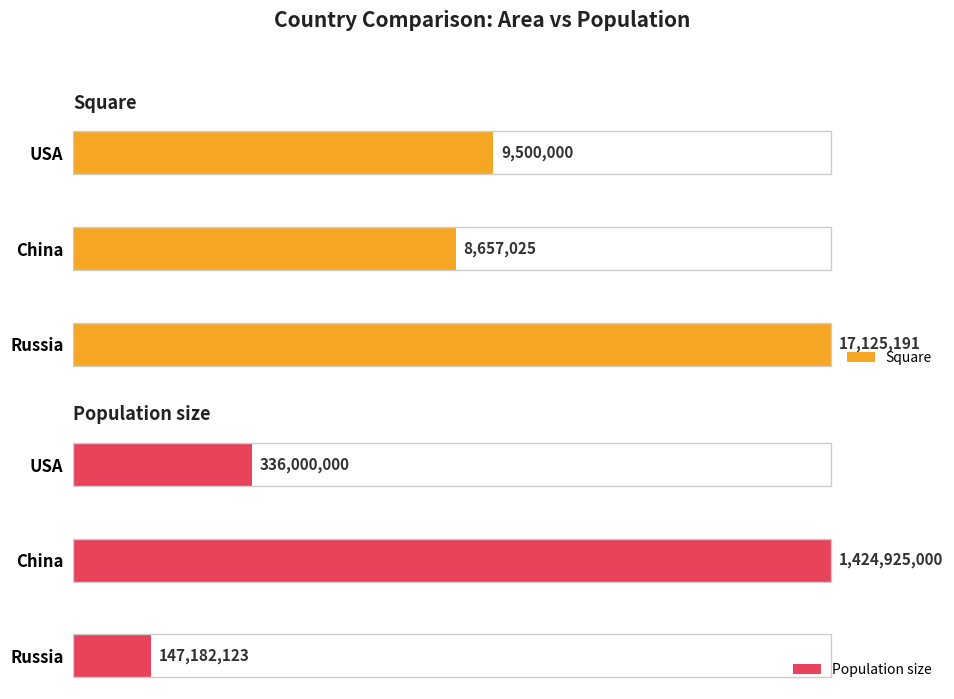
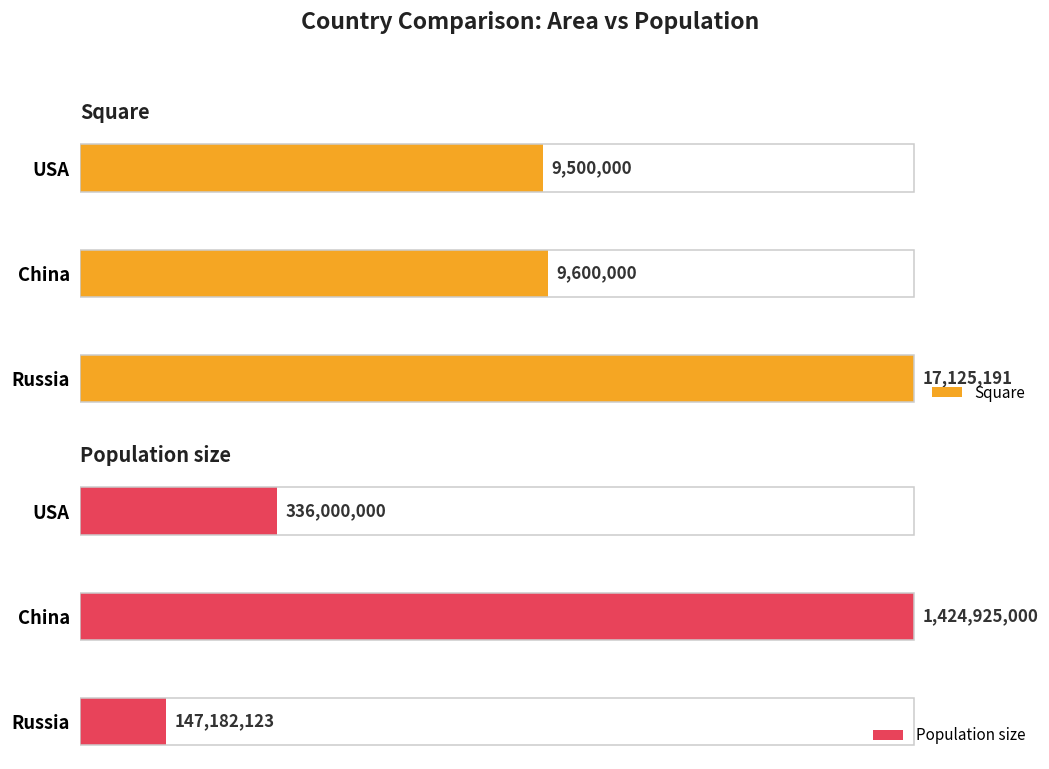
Square, China: 8,657,025 -> 9,600,000
